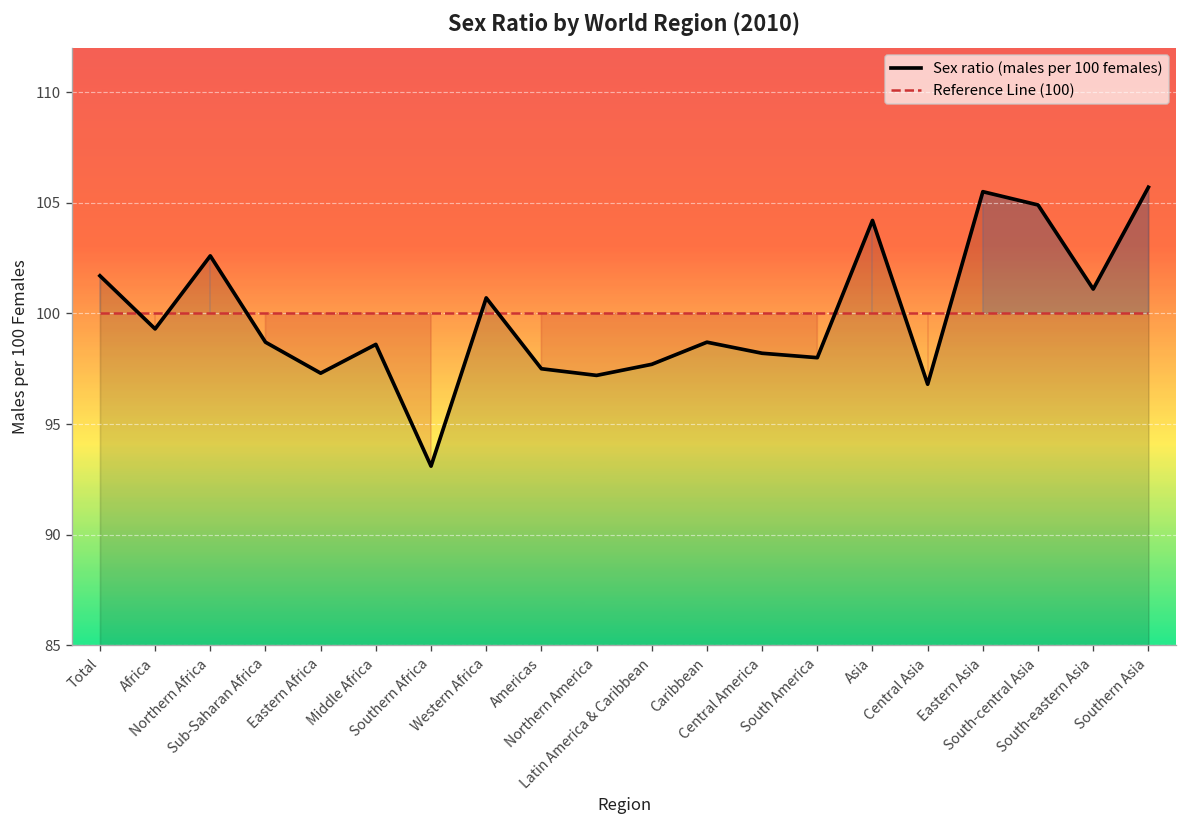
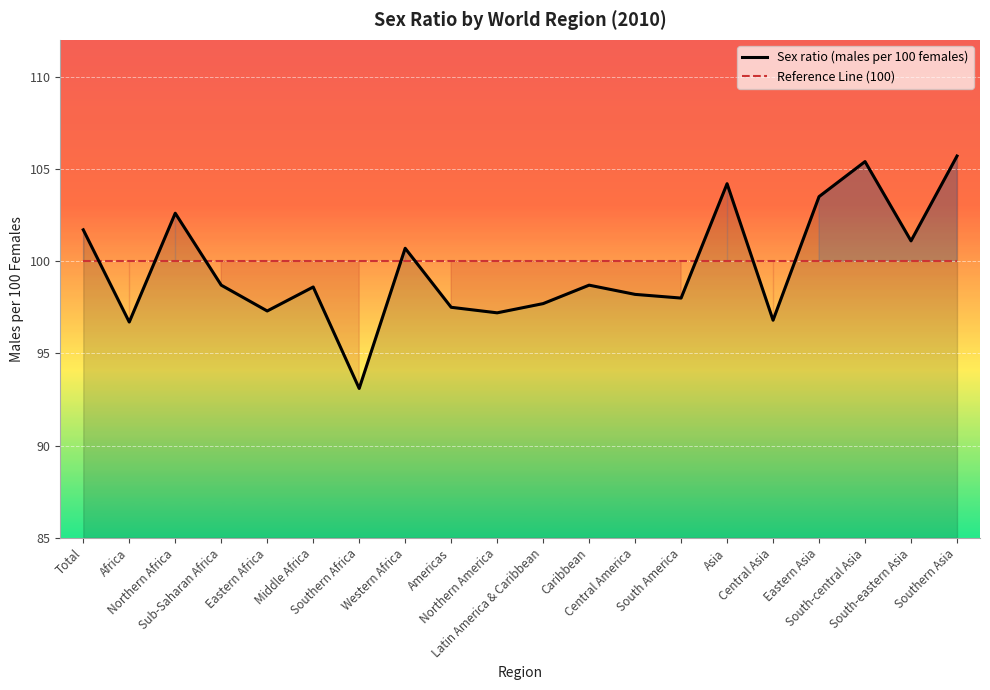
Sex ratio (males per 100 females), Africa: 99.3 -> 96.7
Sex ratio (males per 100 females), Eastern Asia: 105.5 -> 103.5
Sex ratio (males per 100 females), South-central Asia: 104.9 -> 105.4
